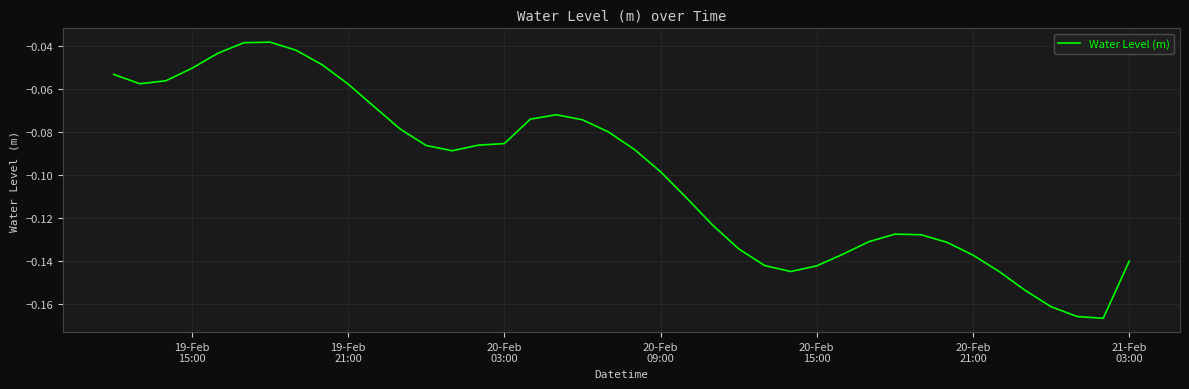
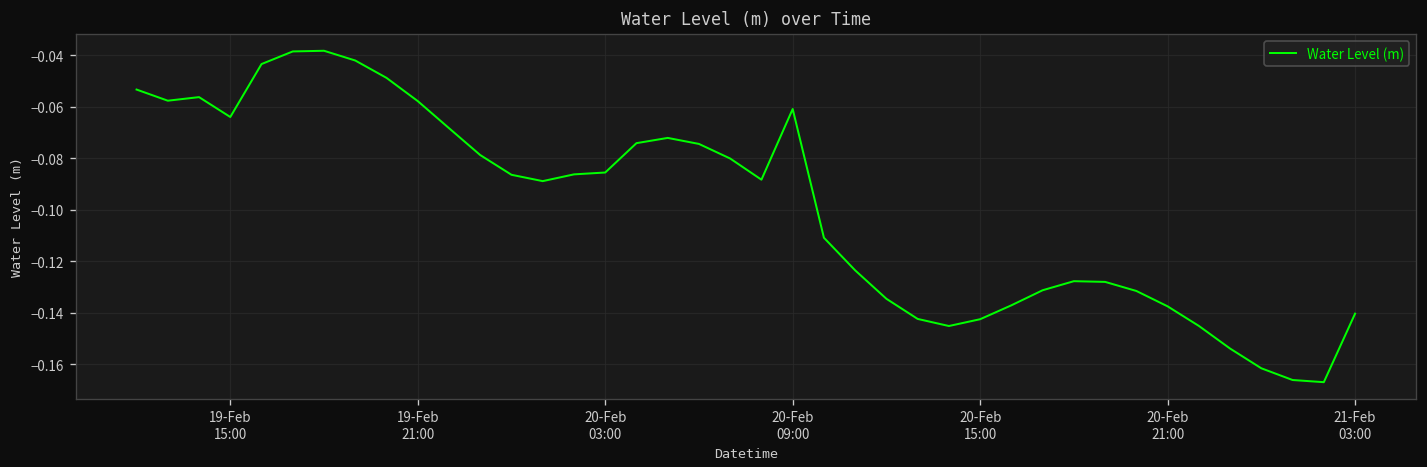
19-Feb 15:00: -0.050 -> -0.064
20-Feb 09:00: -0.099 -> -0.061
